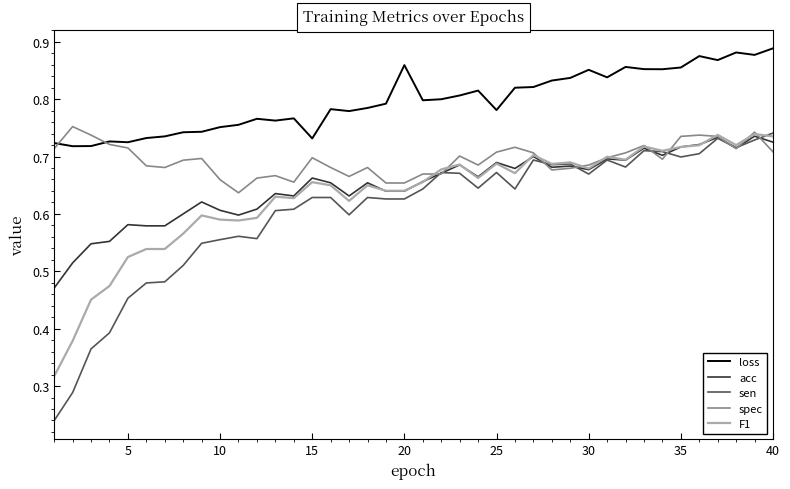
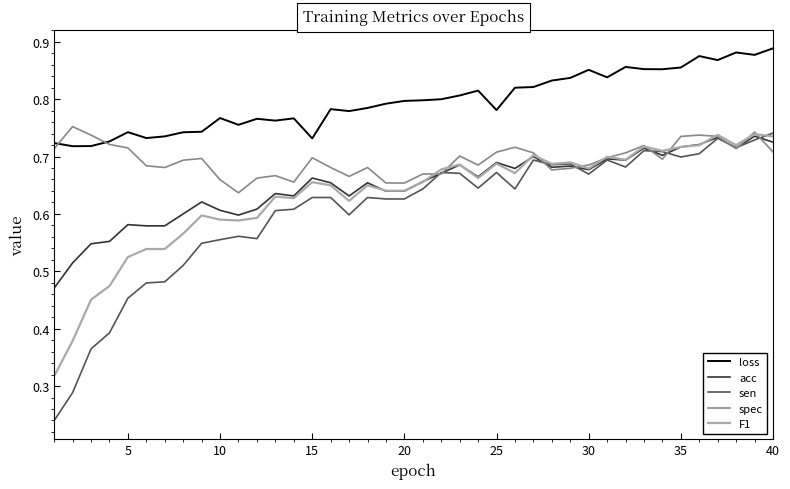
loss, 5: 0.72 -> 0.74
loss, 10: 0.75 -> 0.77
loss, 20: 0.86 -> 0.80
